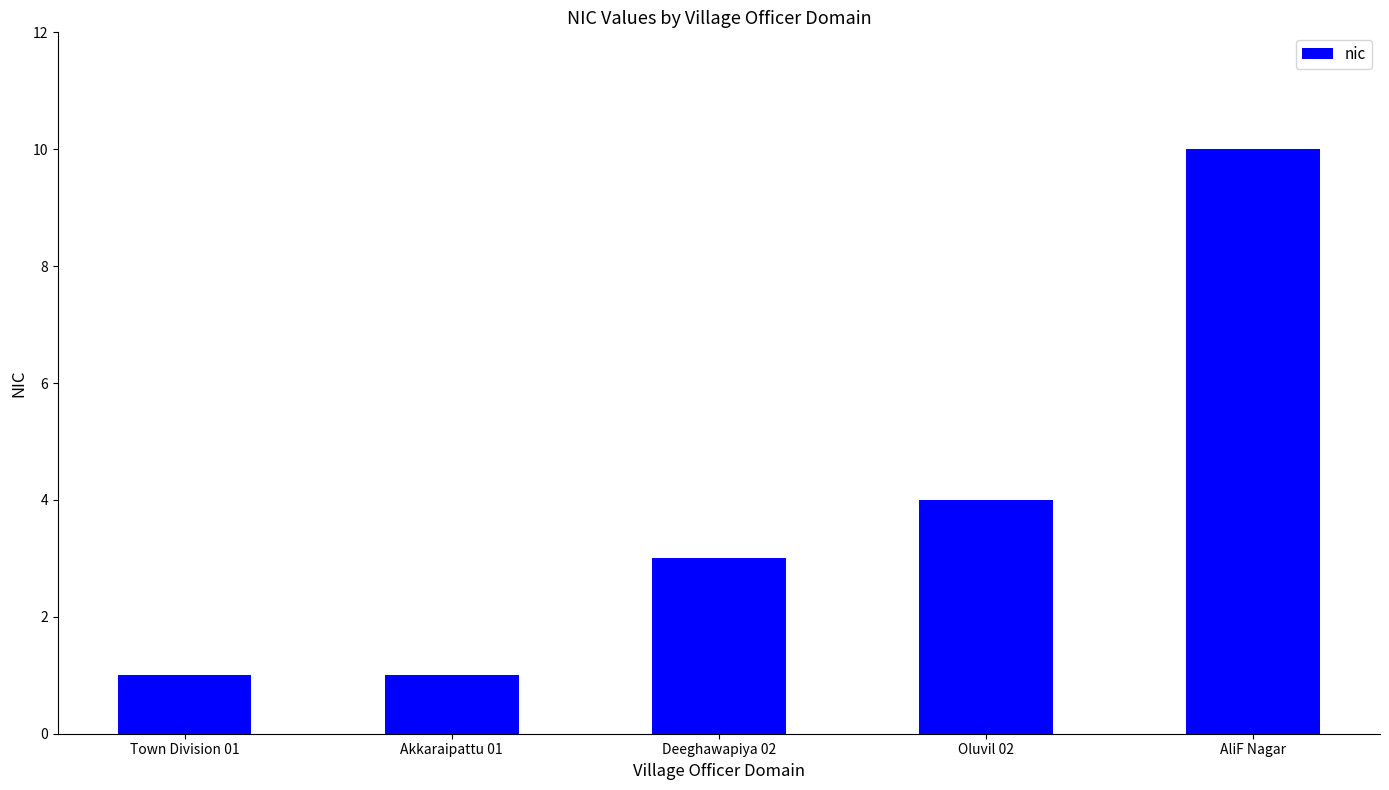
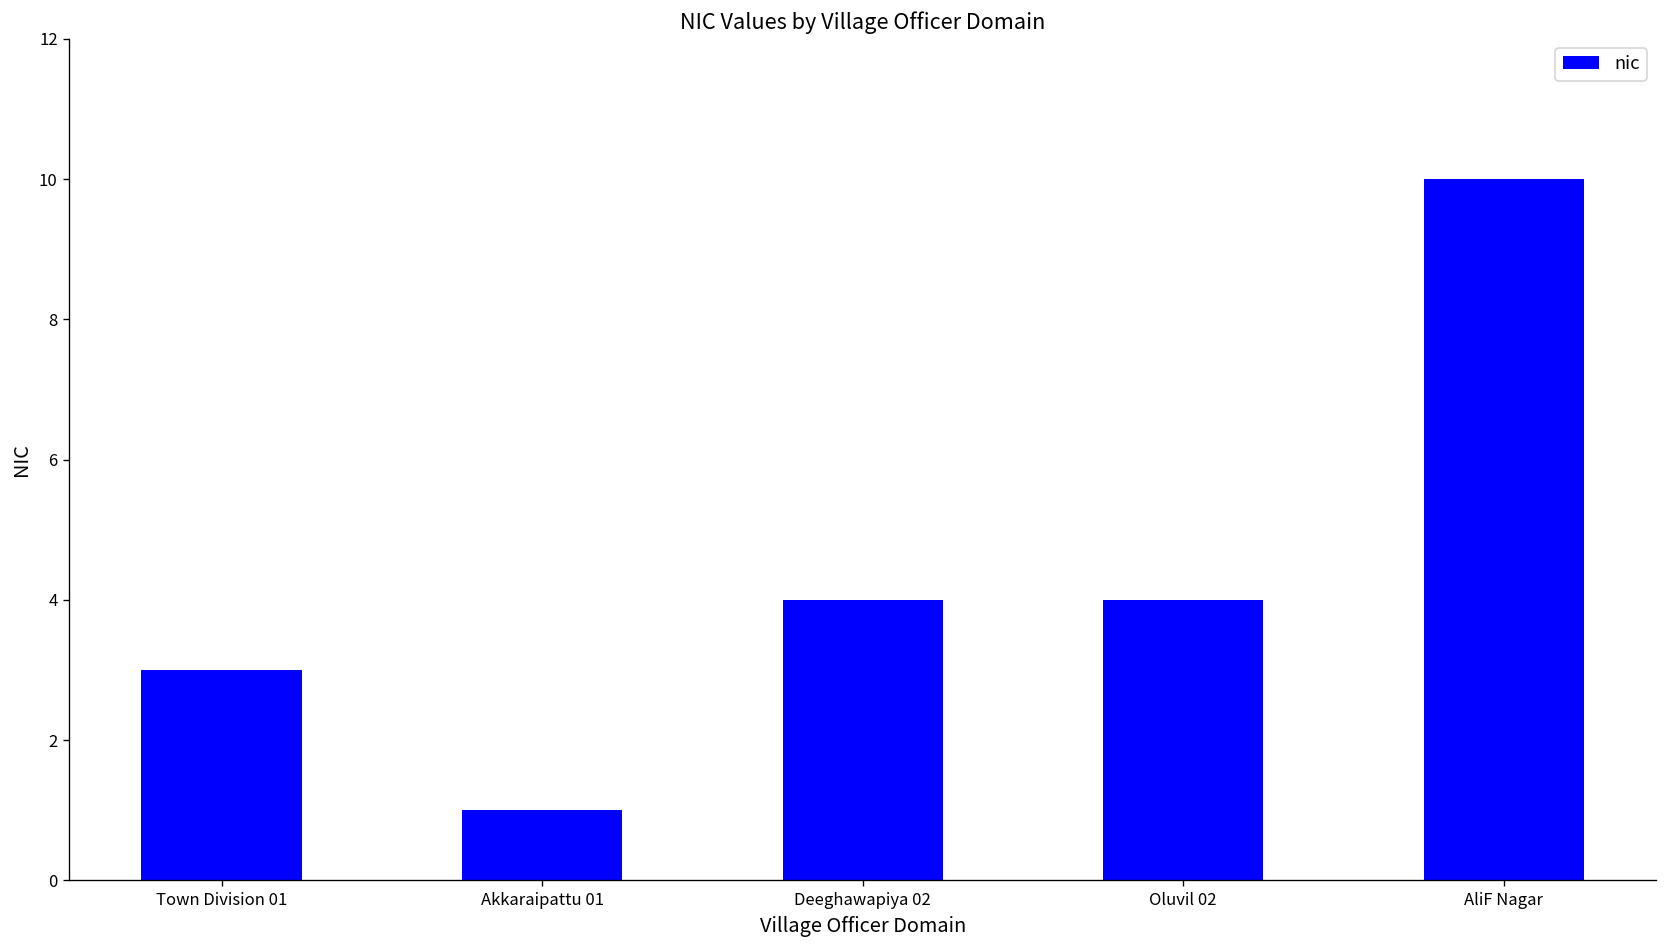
Town Division 01: 1 -> 3
Deeghawapiya 02: 3 -> 4
